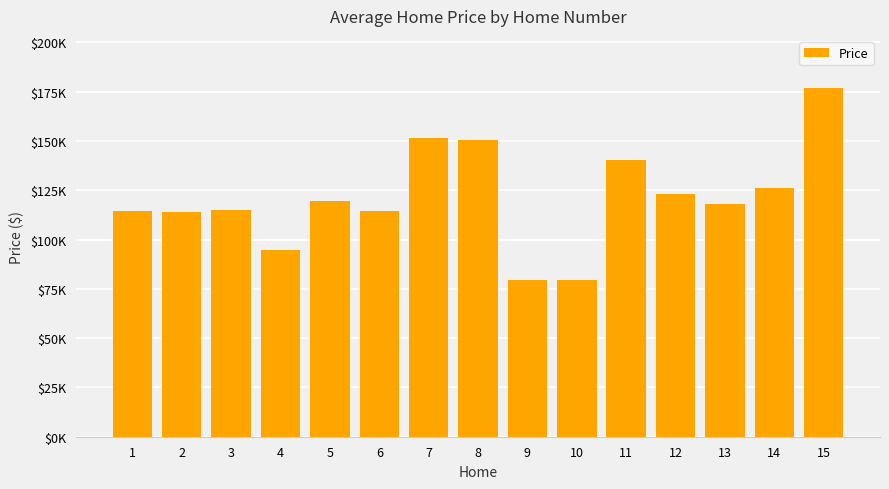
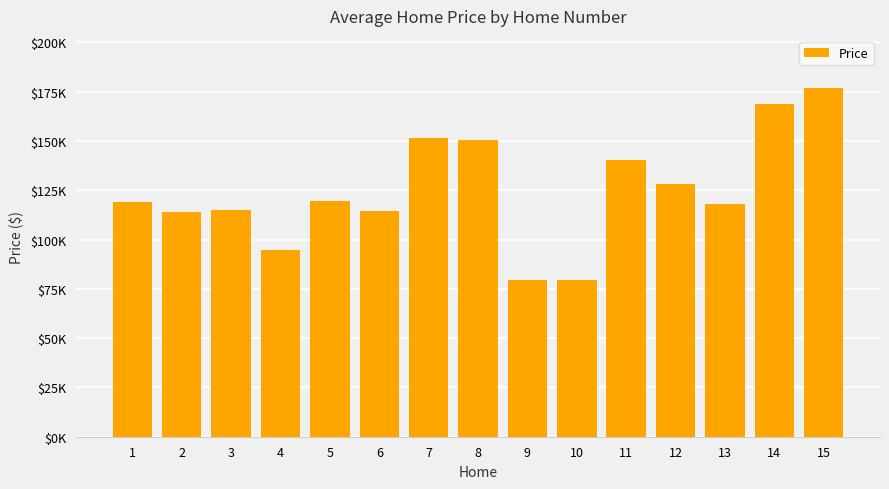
1: $114000 -> $119000
12: $123000 -> $128000
14: $126000 -> $169000
